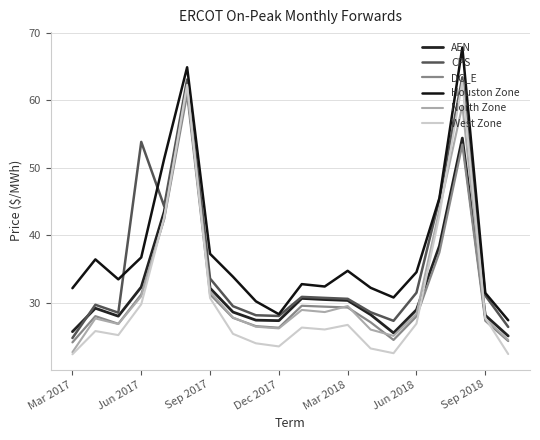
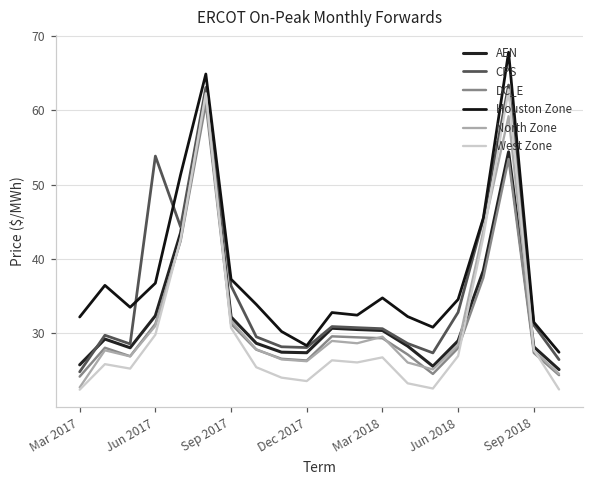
CPS, Sep 2017: 34 -> 36
CPS, Jun 2018: 32 -> 33
